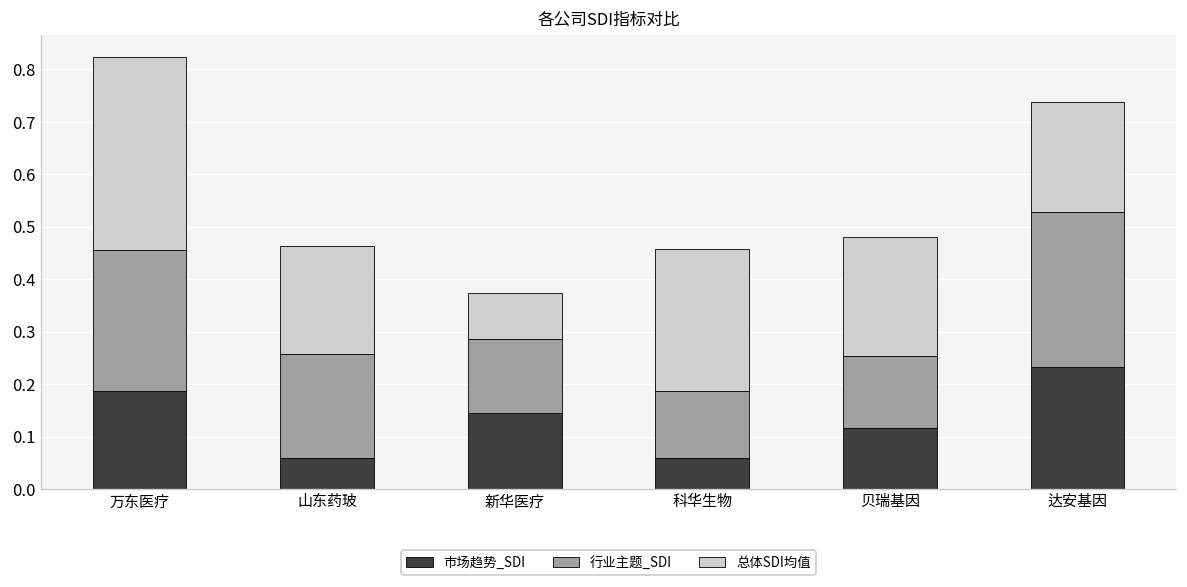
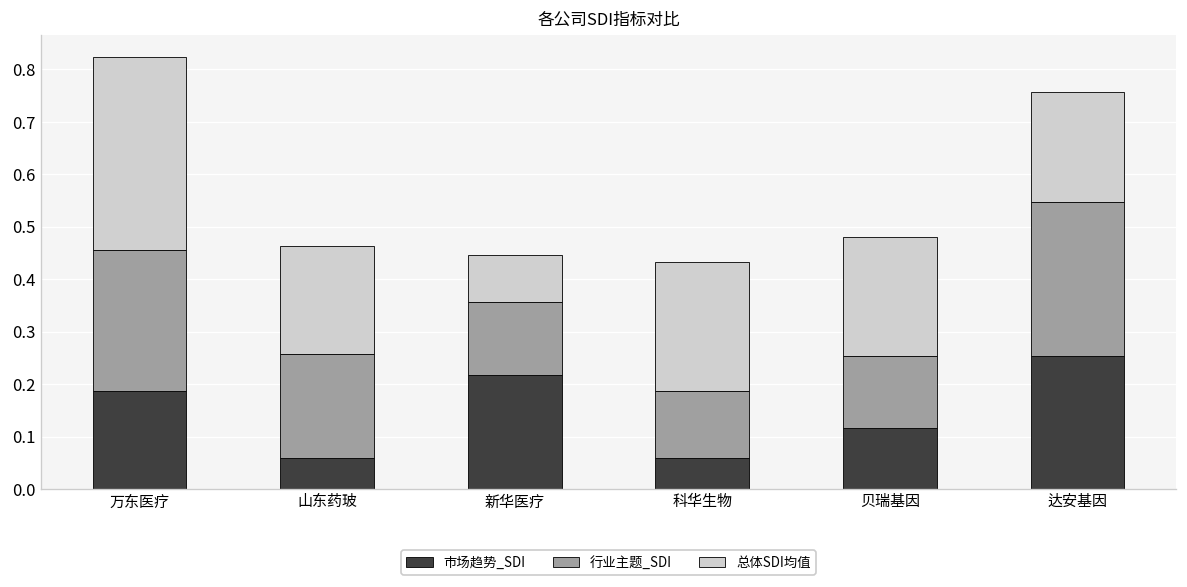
市场趋势_SDI, 新华医疗: 0.15 -> 0.22
总体SDI均值, 科华生物: 0.27 -> 0.25
市场趋势_SDI, 达安基因: 0.23 -> 0.25
